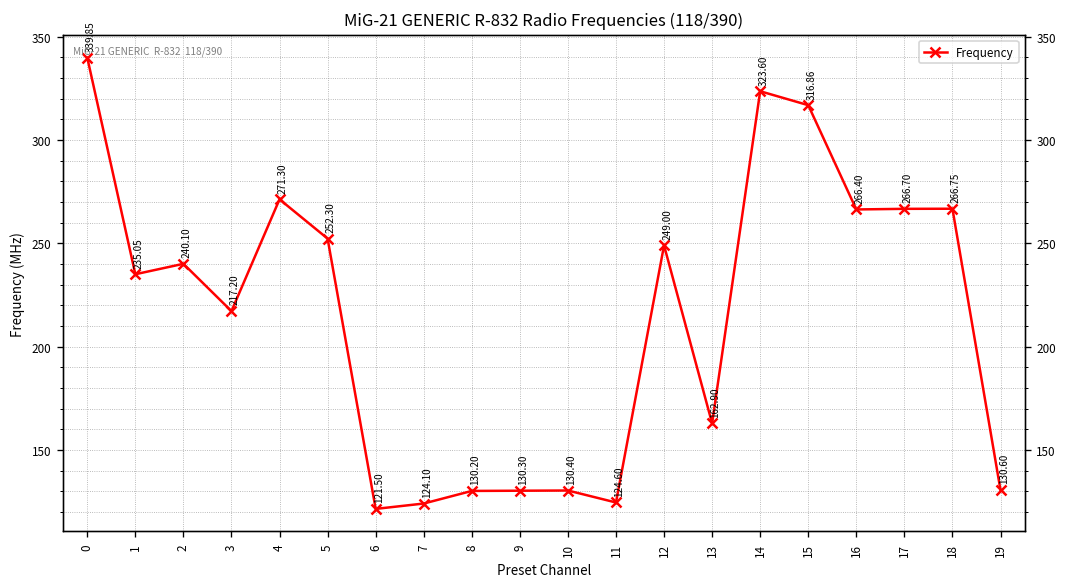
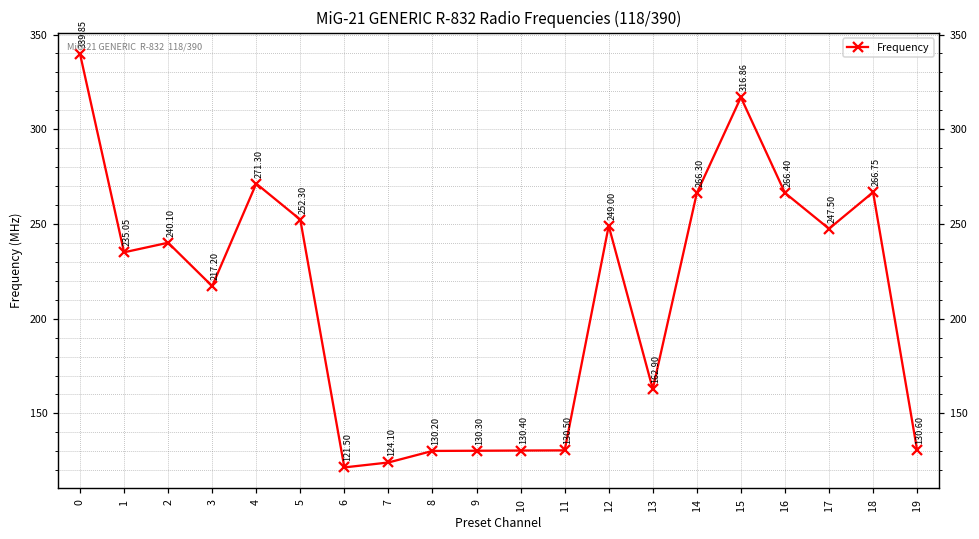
11: 124.60 -> 130.50
14: 323.60 -> 266.30
17: 266.70 -> 247.50
